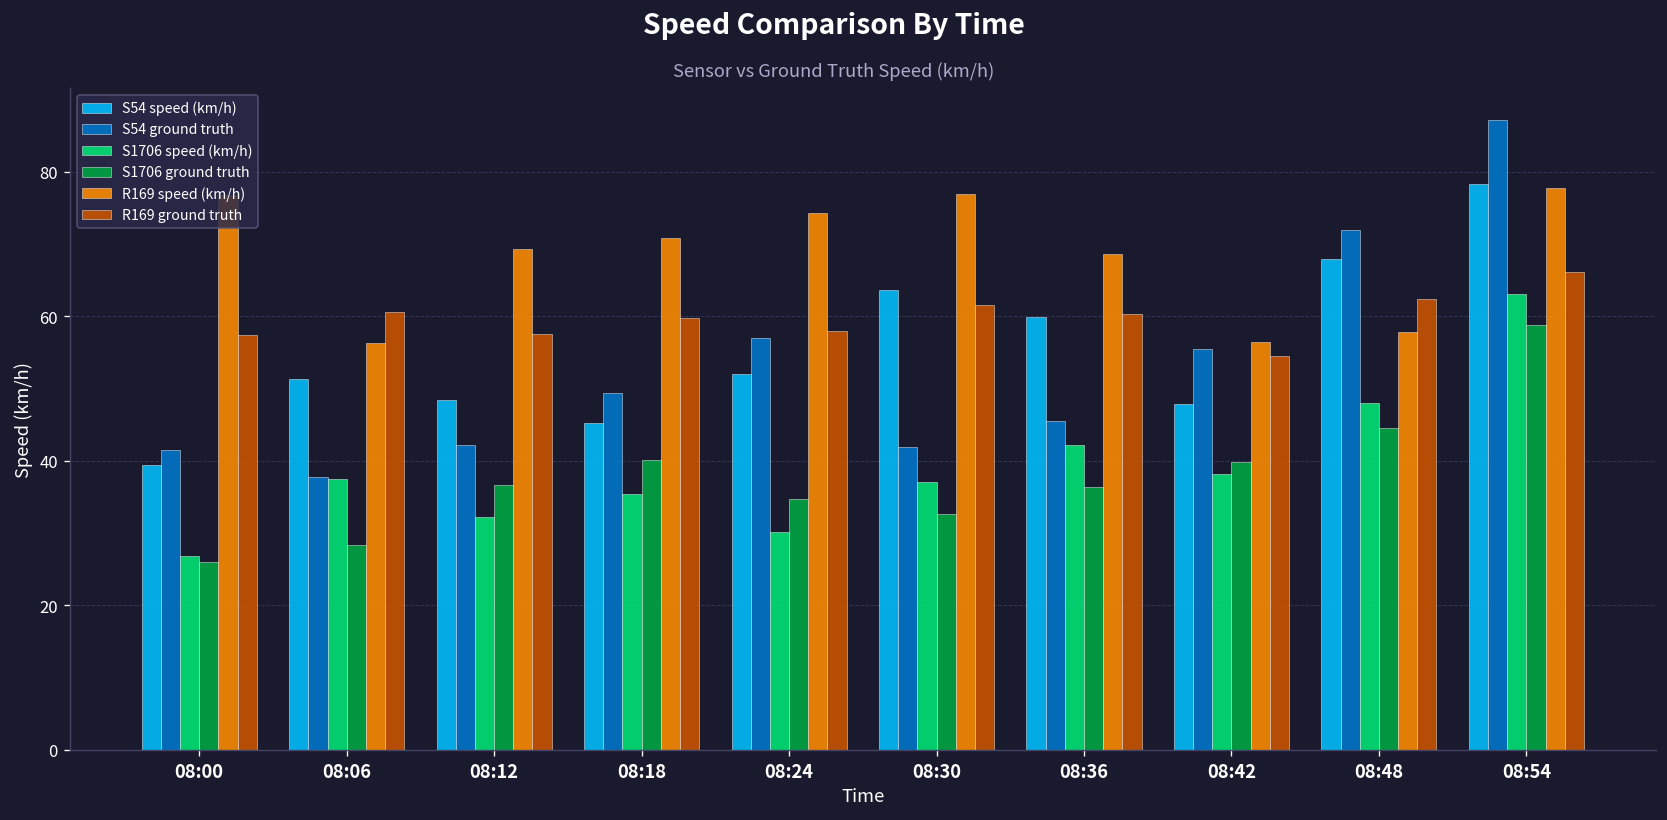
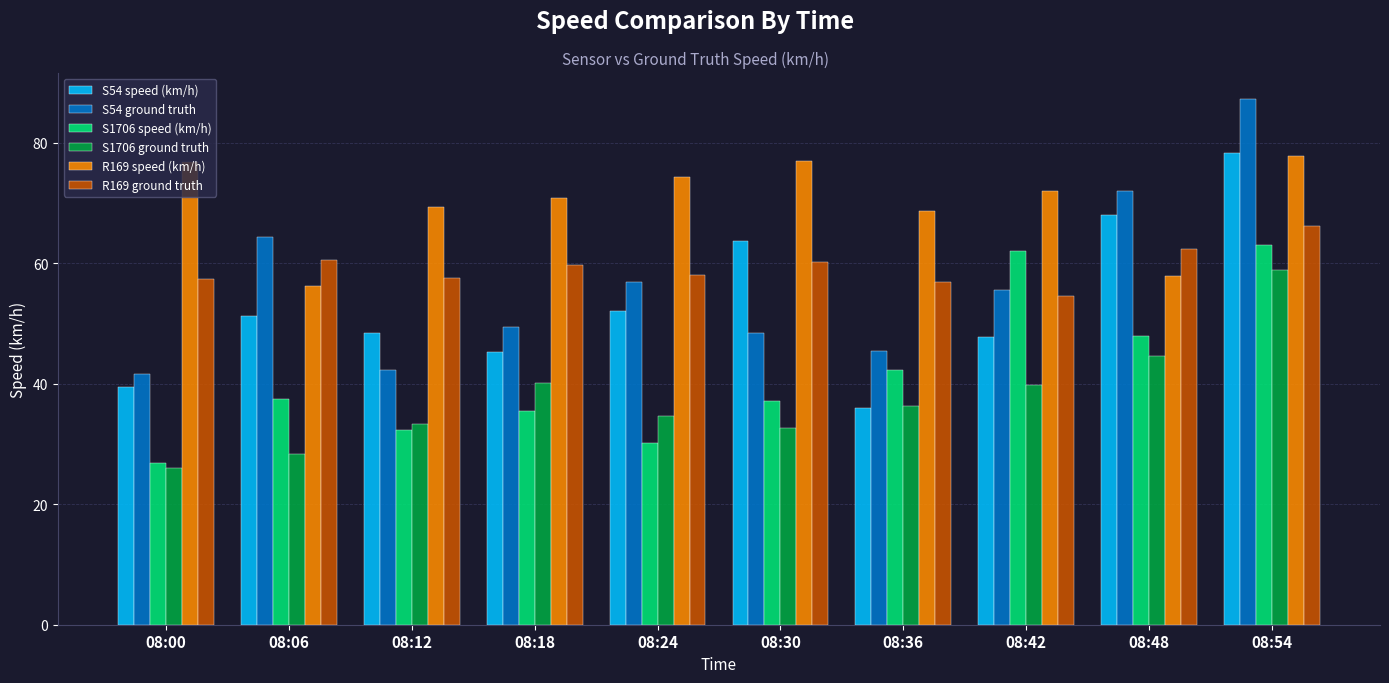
S54 ground truth, 08:06: 38 -> 64
S1706 ground truth, 08:12: 37 -> 33
S54 ground truth, 08:30: 42 -> 48
R169 ground truth, 08:30: 62 -> 60
S54 speed (km/h), 08:36: 60 -> 36
R169 ground truth, 08:36: 60 -> 57
S1706 speed (km/h), 08:42: 38 -> 62
R169 speed (km/h), 08:42: 57 -> 72
